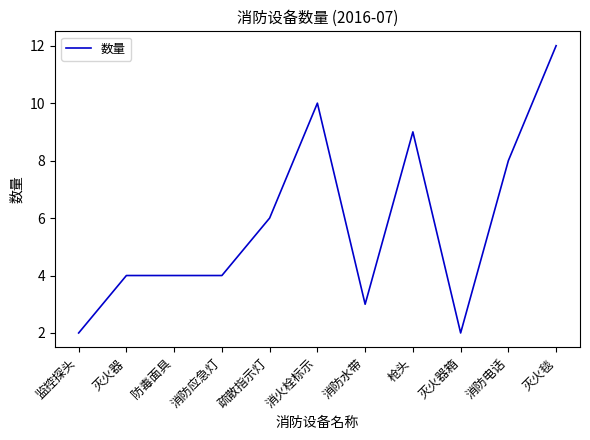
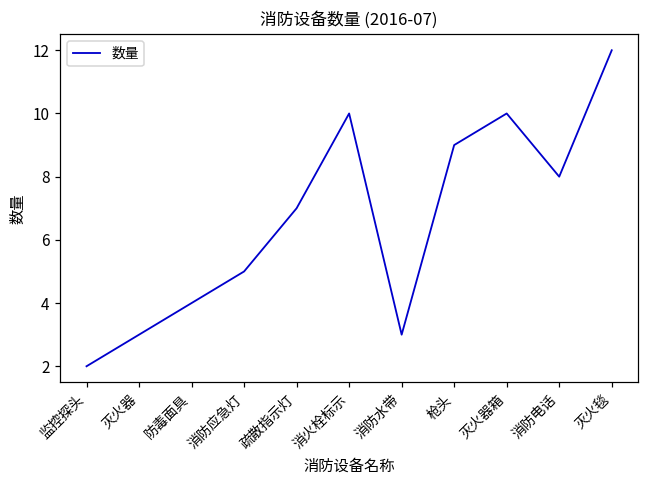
灭火器: 4 -> 3
消防应急灯: 4 -> 5
疏散指示灯: 6 -> 7
灭火器箱: 2 -> 10
